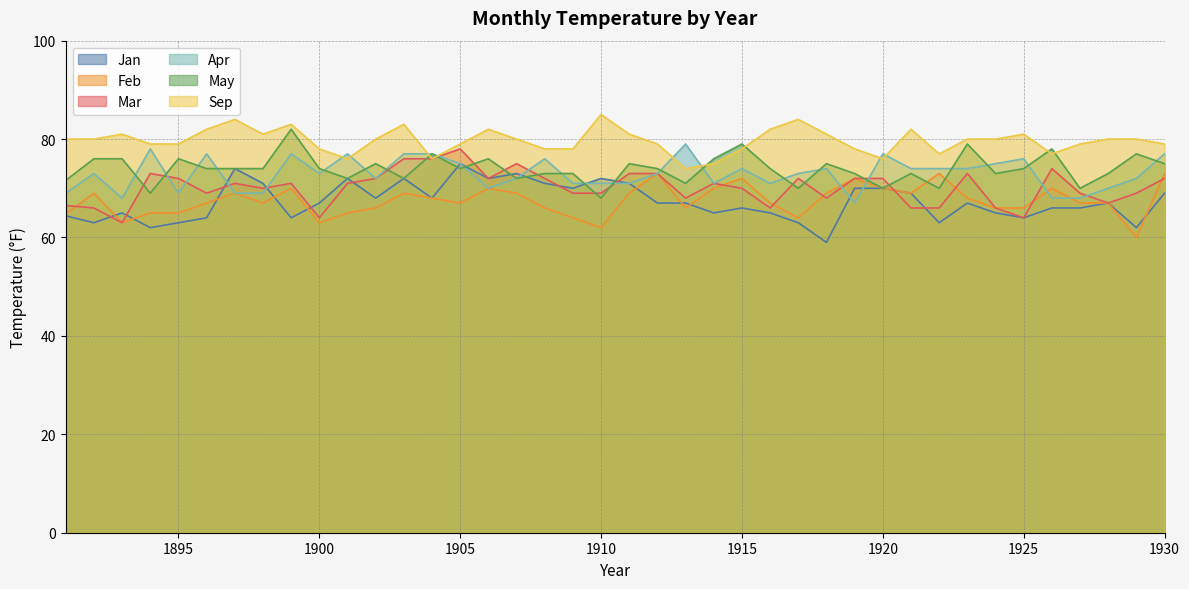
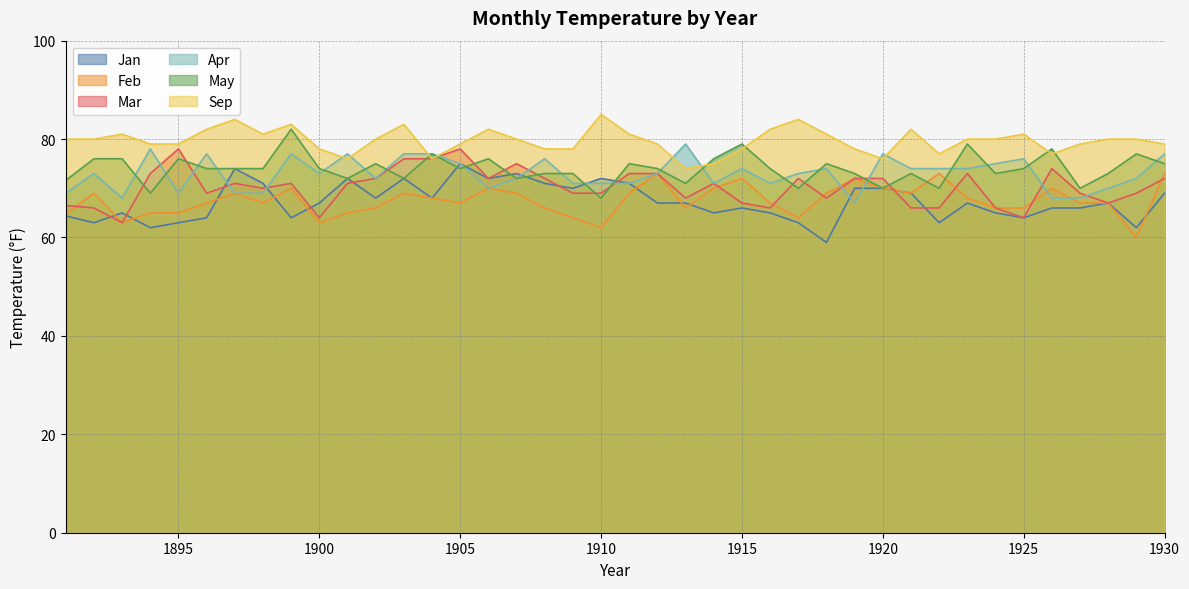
Mar, 1895: 72 -> 78
Mar, 1915: 70 -> 67
